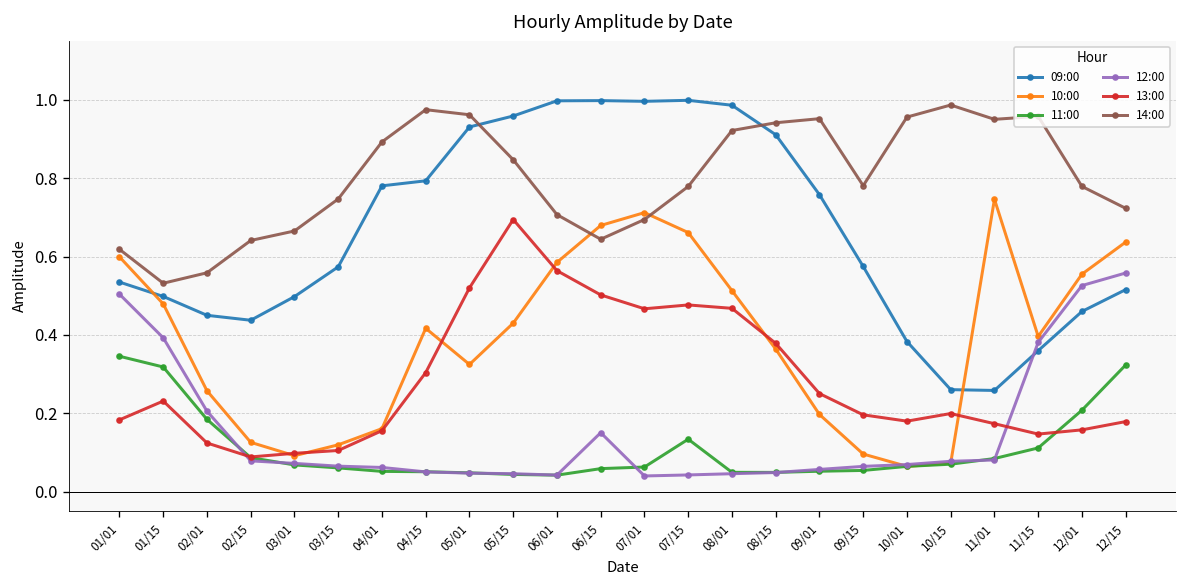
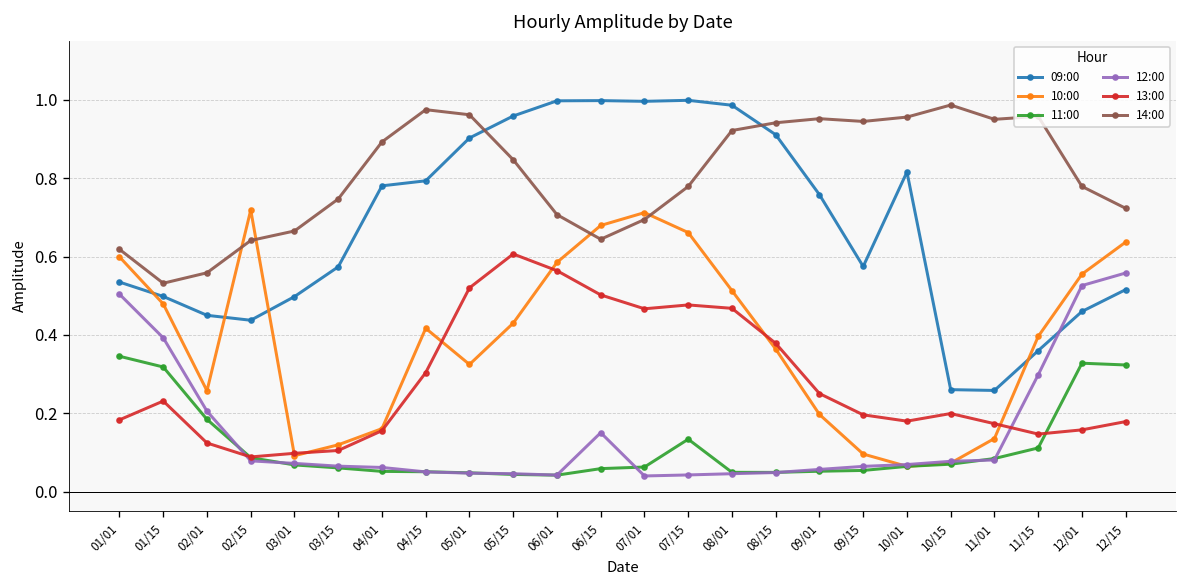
10:00, 02/15: 0.13 -> 0.72
09:00, 05/01: 0.93 -> 0.90
13:00, 05/15: 0.69 -> 0.61
14:00, 09/15: 0.78 -> 0.94
09:00, 10/01: 0.38 -> 0.82
10:00, 11/01: 0.75 -> 0.14
12:00, 11/15: 0.38 -> 0.30
11:00, 12/01: 0.21 -> 0.33
